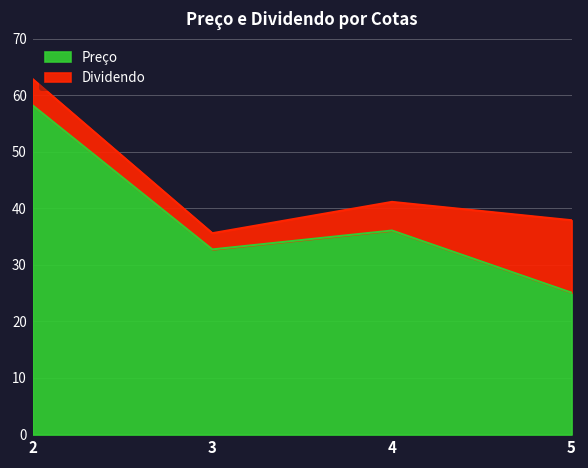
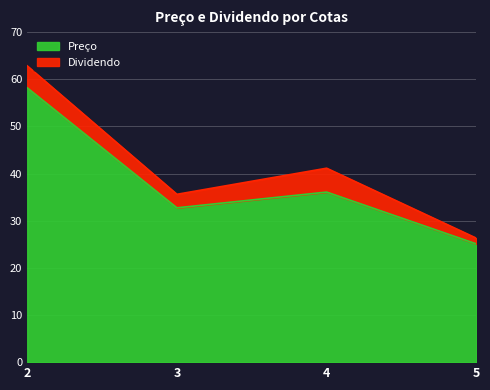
Dividendo, 5: 13 -> 1
